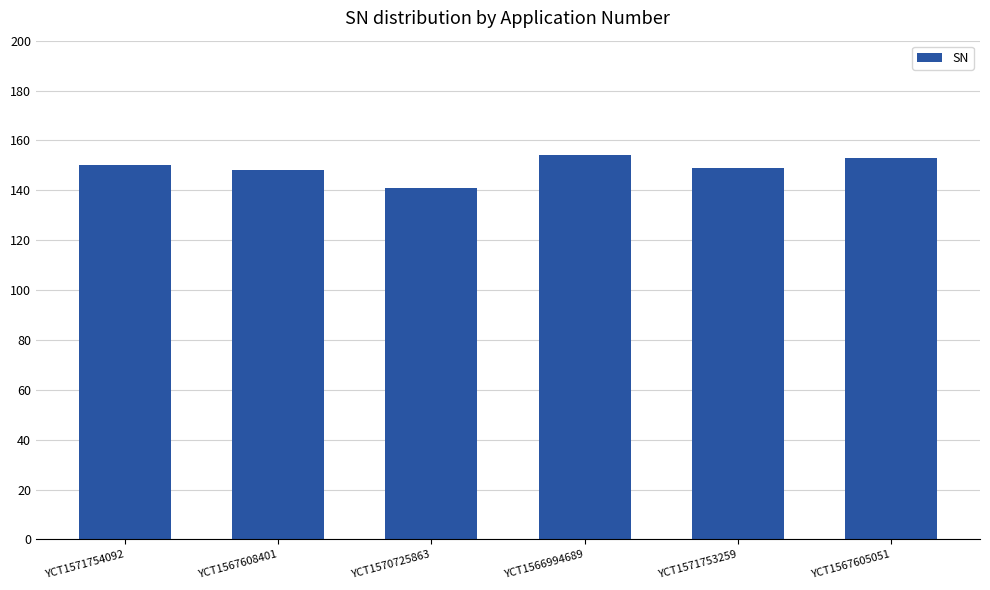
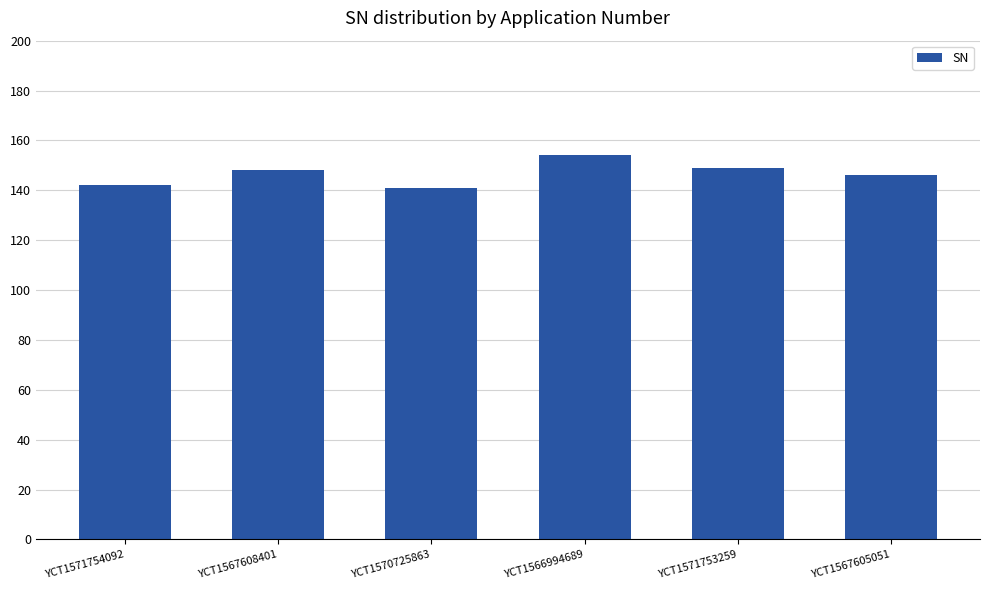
YCT1571754092: 150 -> 142
YCT1567605051: 153 -> 146
